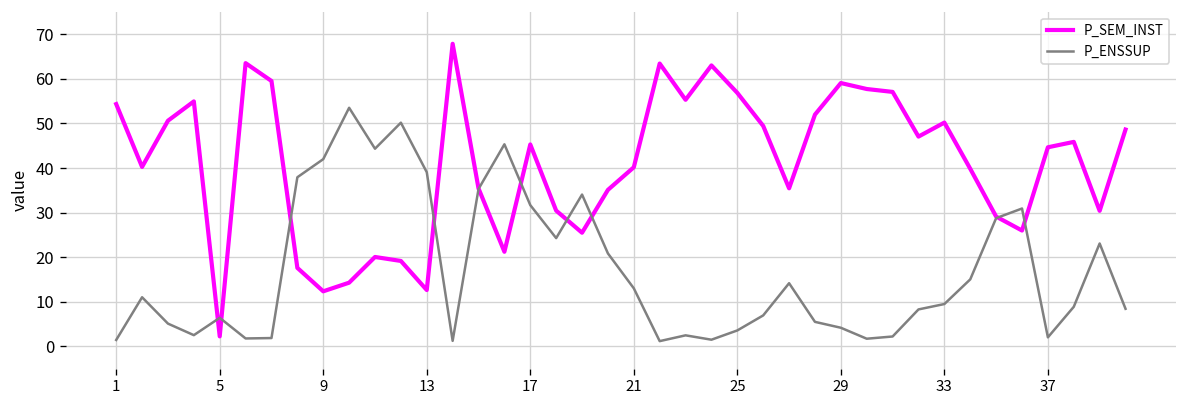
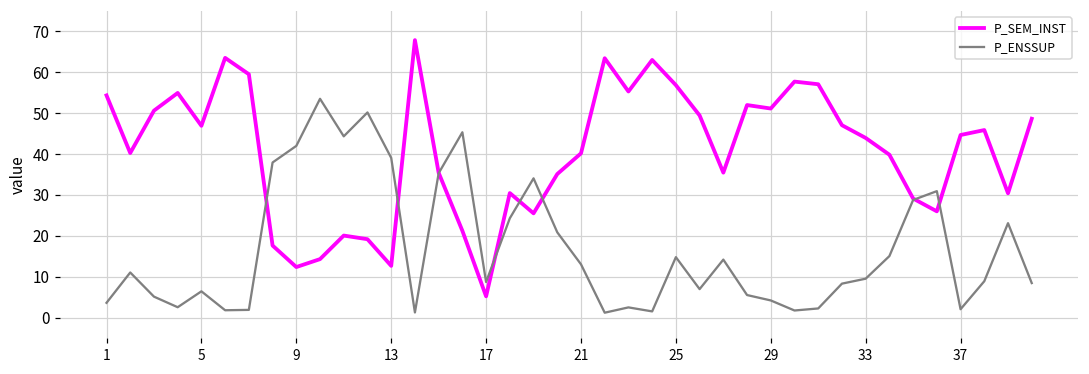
P_ENSSUP, 1: 1 -> 4
P_SEM_INST, 5: 2 -> 47
P_SEM_INST, 17: 45 -> 5
P_ENSSUP, 17: 32 -> 9
P_ENSSUP, 25: 4 -> 15
P_SEM_INST, 29: 59 -> 51
P_SEM_INST, 33: 50 -> 44
